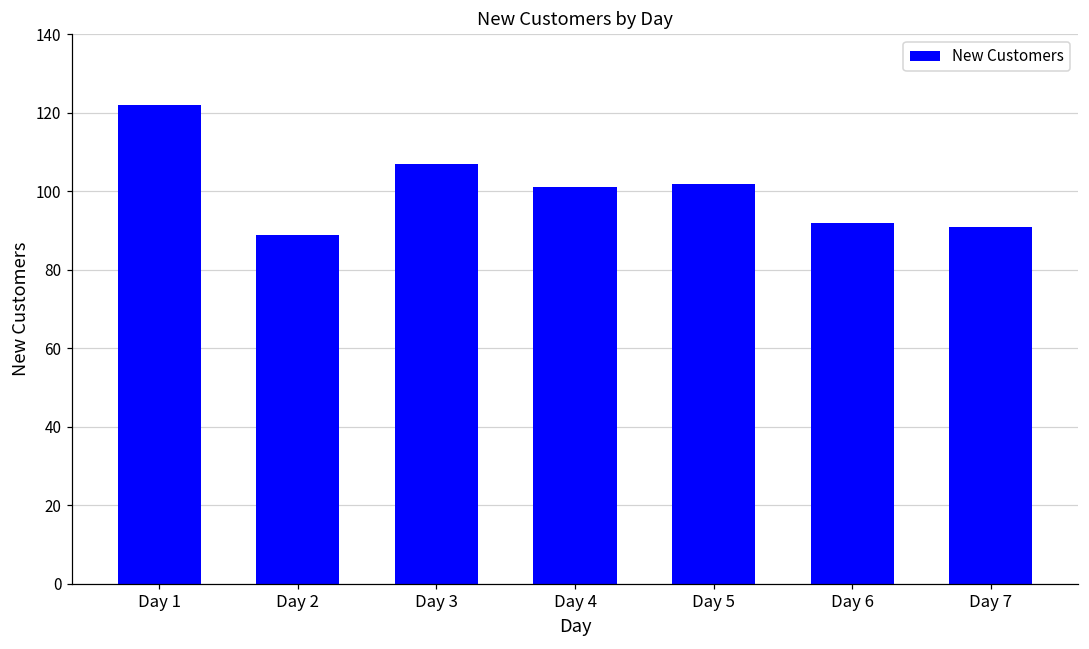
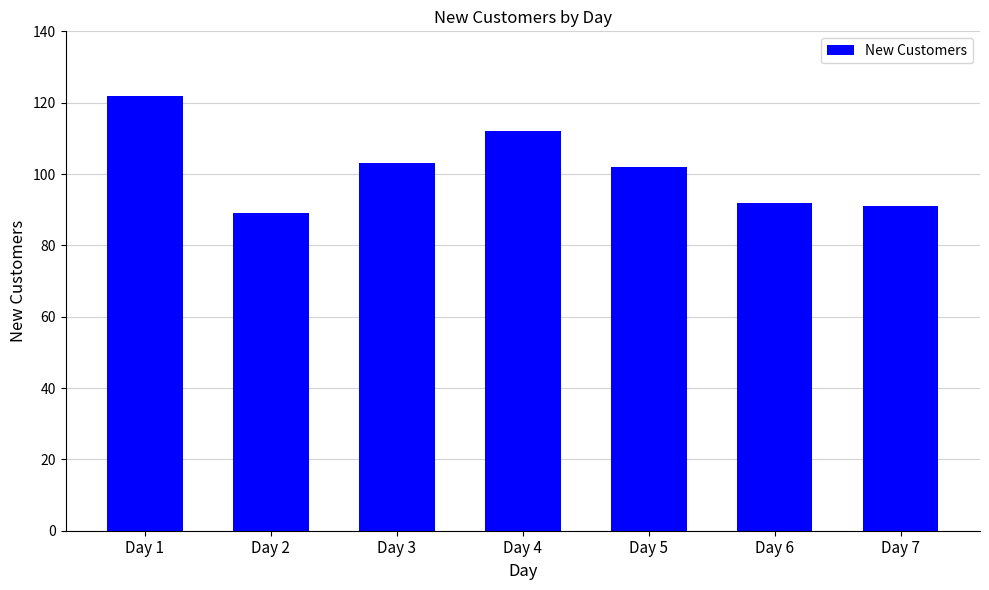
Day 3: 107 -> 103
Day 4: 101 -> 112
